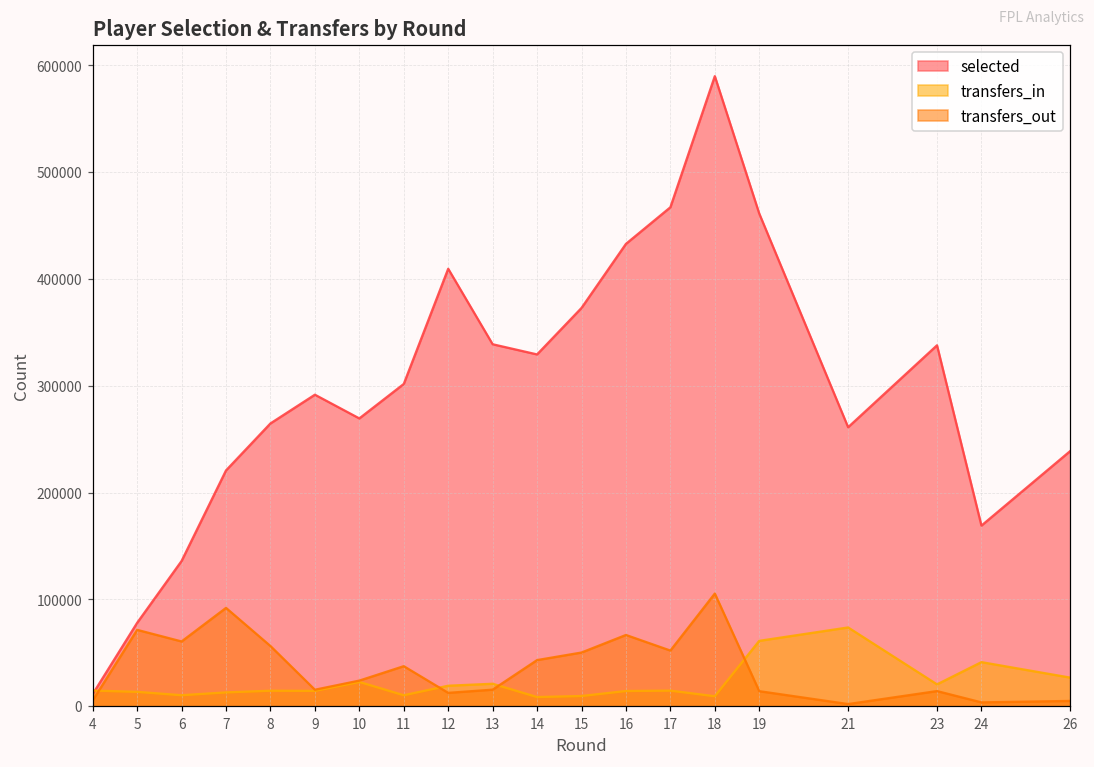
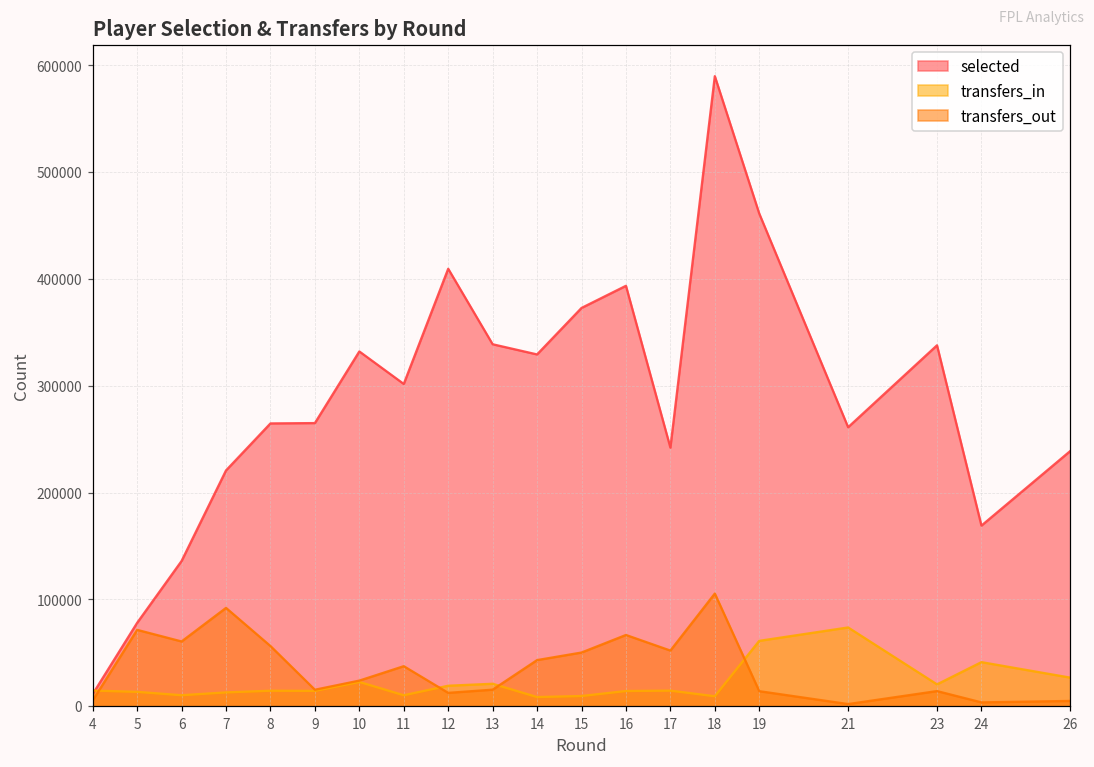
selected, 9: 290000 -> 270000
selected, 10: 270000 -> 330000
selected, 16: 430000 -> 390000
selected, 17: 470000 -> 240000
